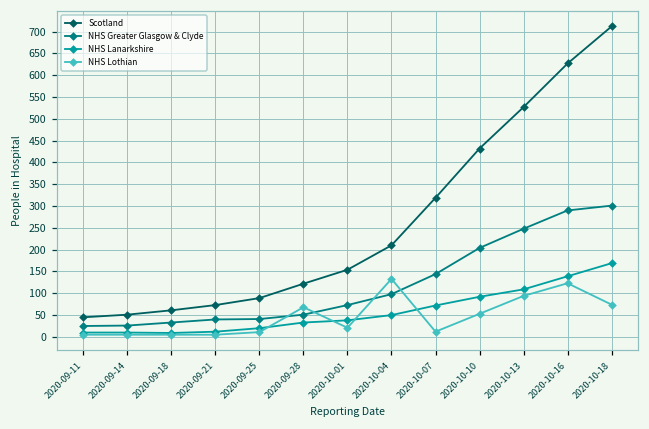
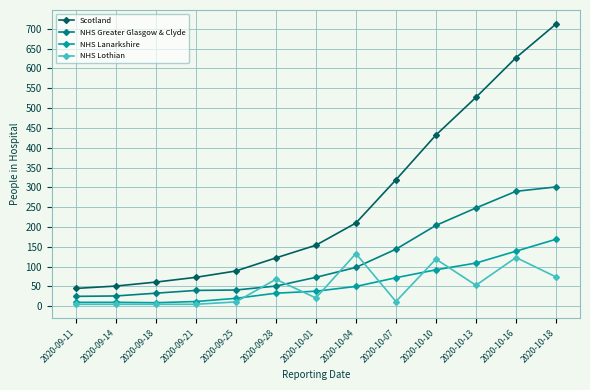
NHS Lothian, 2020-10-10: 50 -> 120
NHS Lothian, 2020-10-13: 90 -> 50
